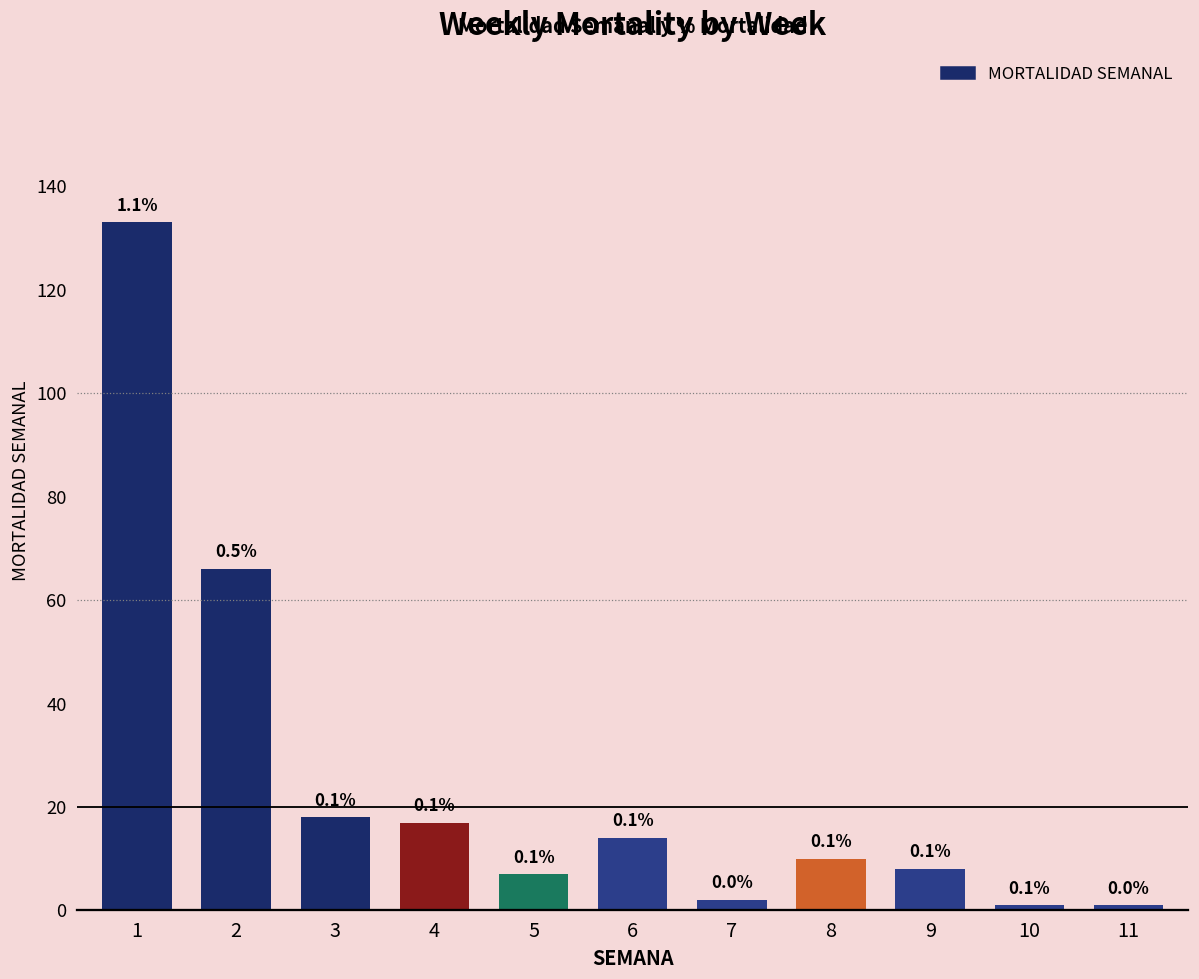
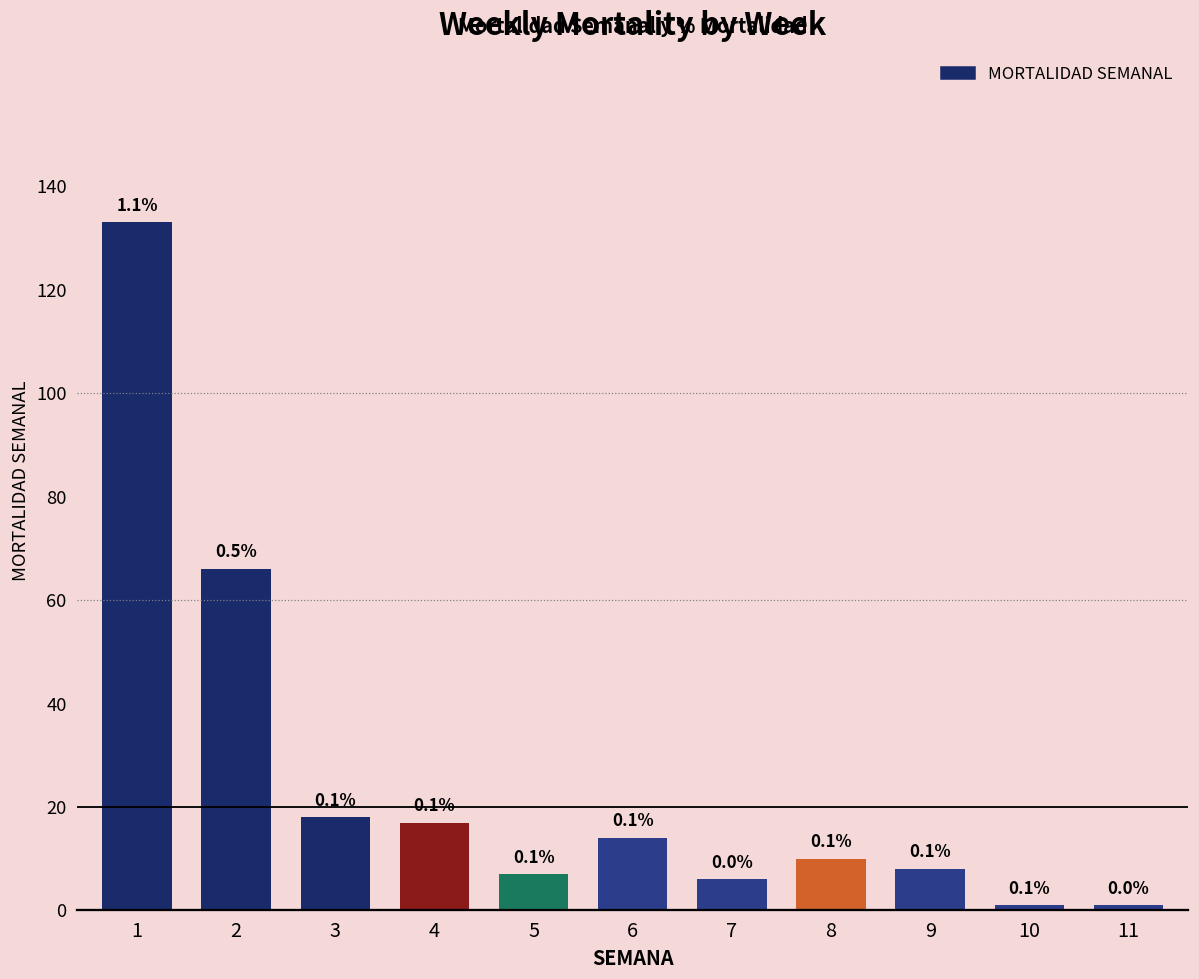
7: 2 -> 6
